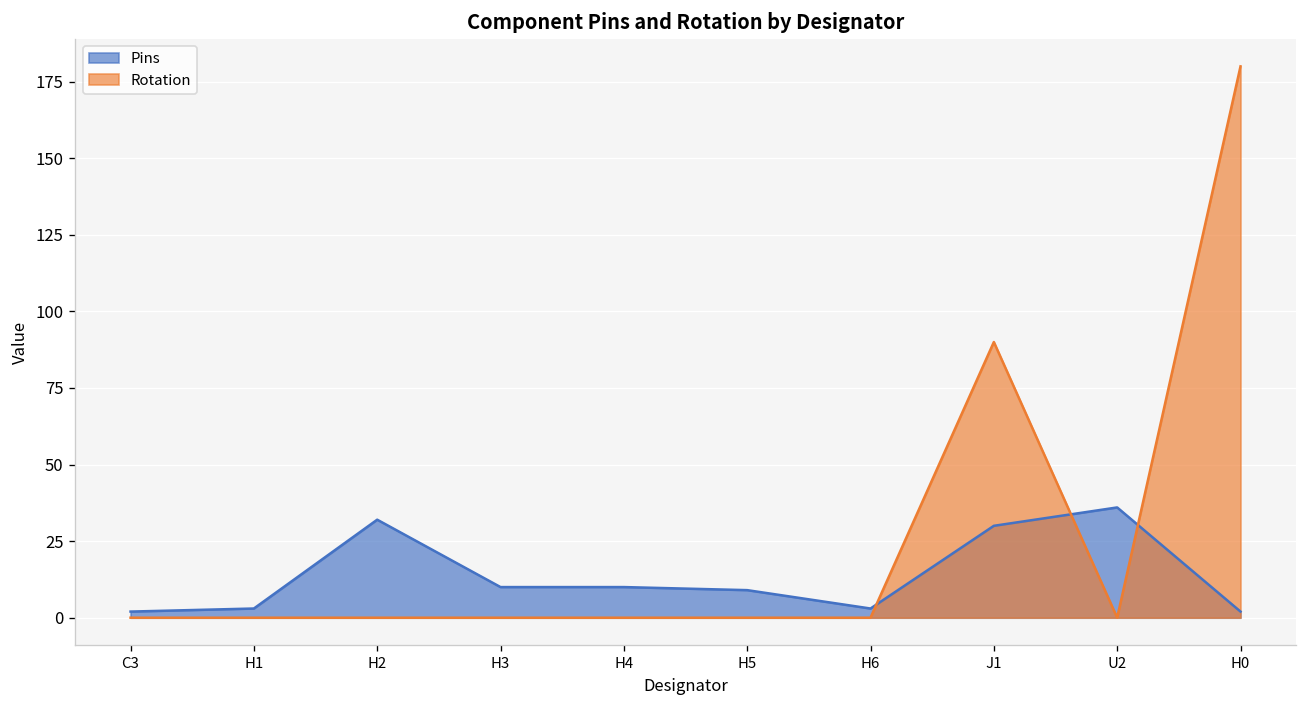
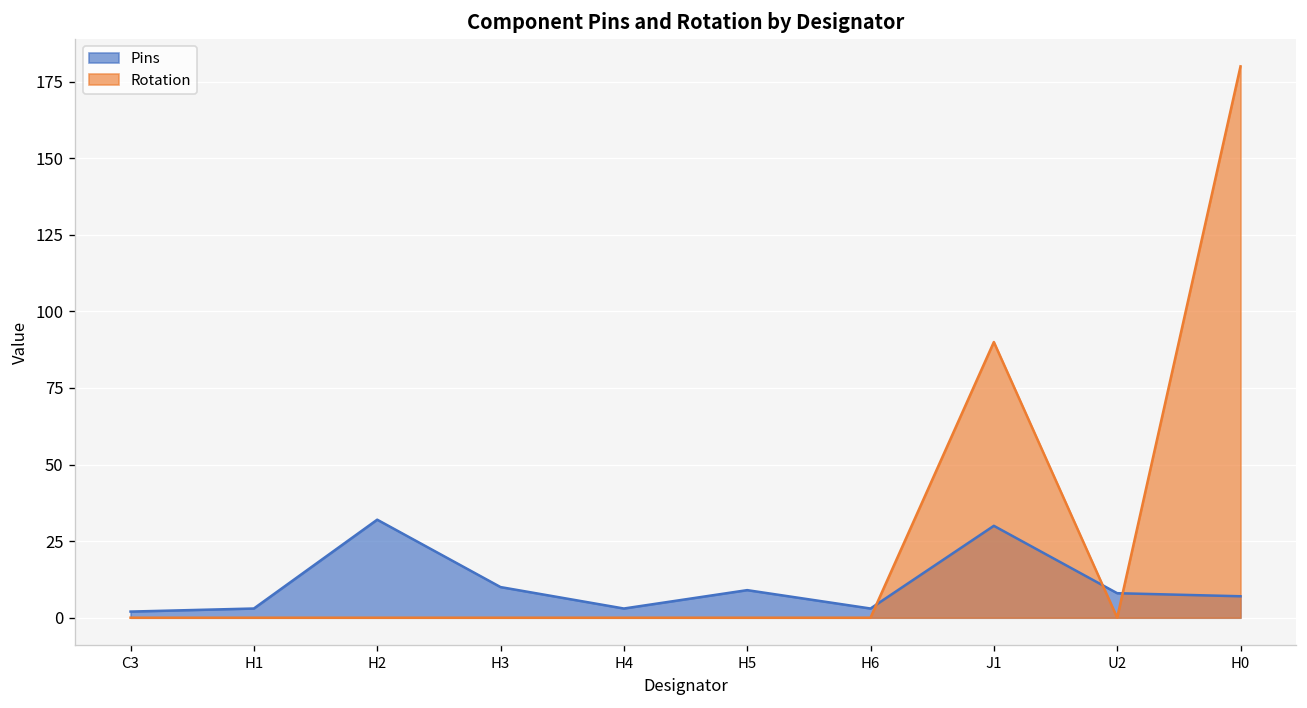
Pins, H4: 10 -> 3
Pins, U2: 36 -> 8
Pins, H0: 2 -> 7
